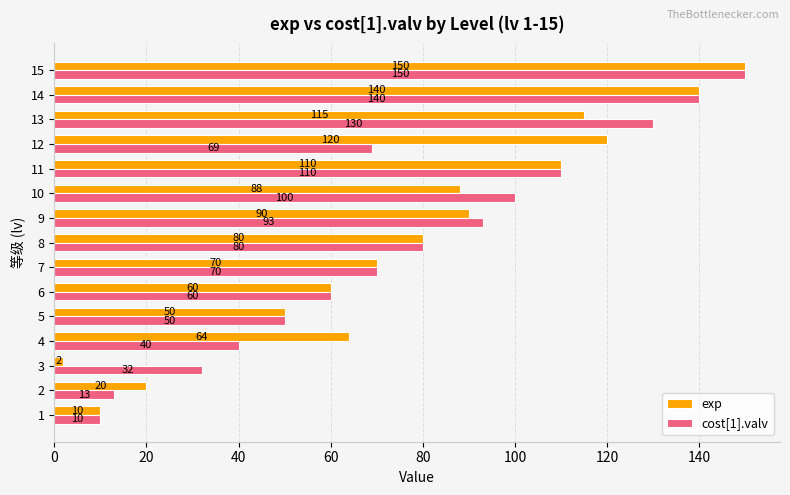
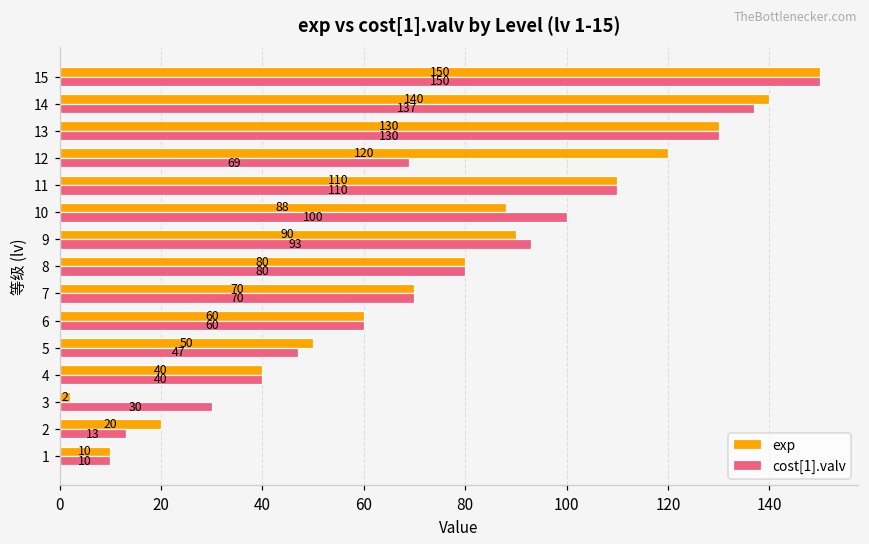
cost[1].valv, 14: 140 -> 137
exp, 13: 115 -> 130
cost[1].valv, 5: 50 -> 47
exp, 4: 64 -> 40
cost[1].valv, 3: 32 -> 30
